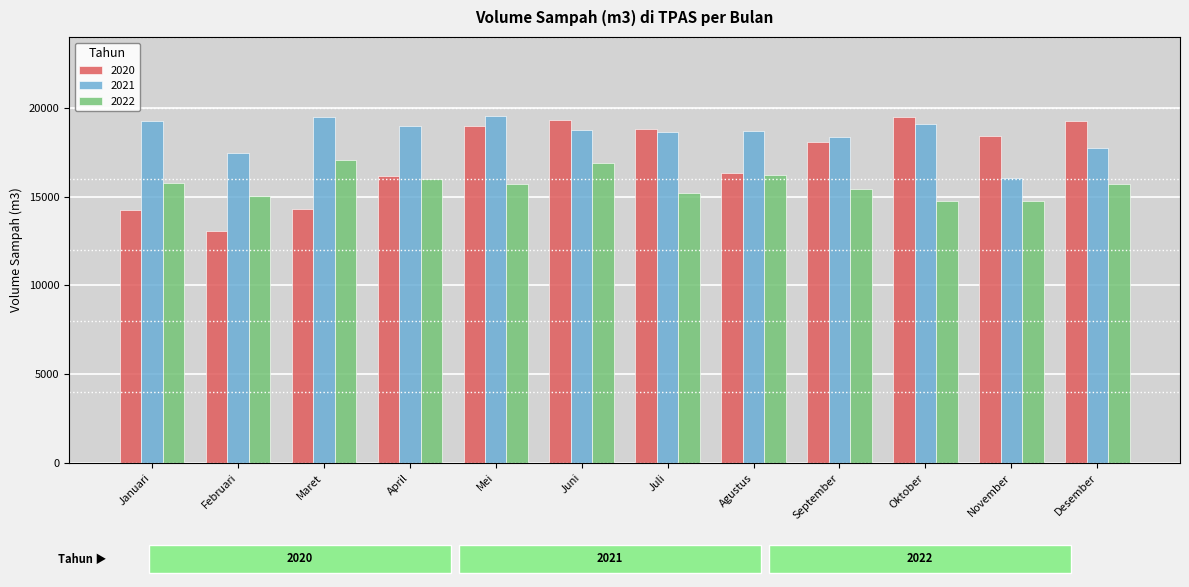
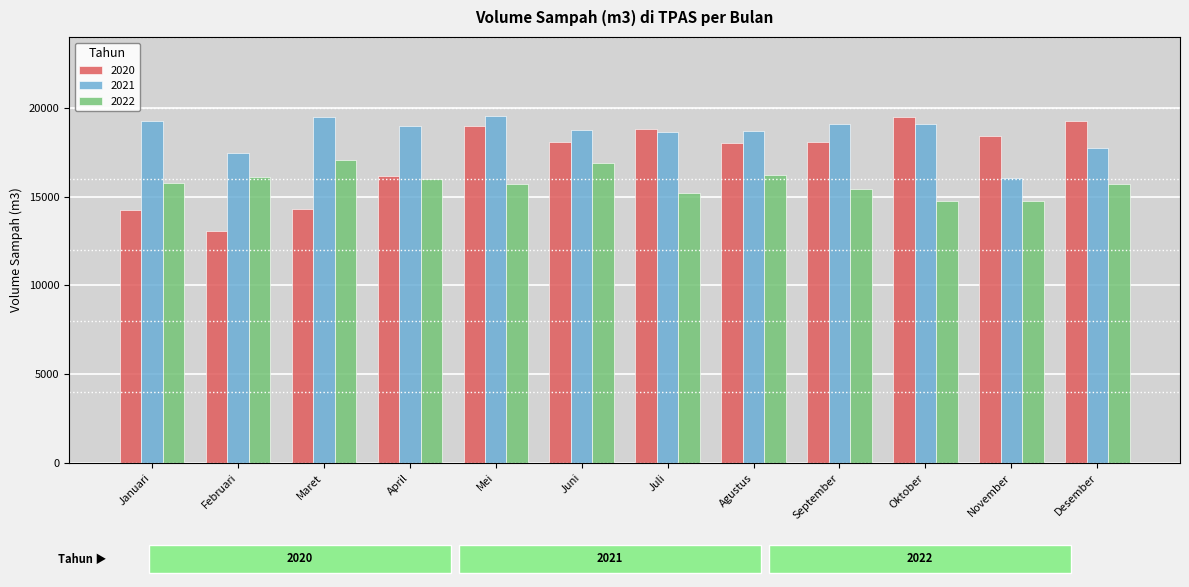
2022, Februari: 15000 -> 16100
2020, Juni: 19300 -> 18100
2020, Agustus: 16400 -> 18000
2021, September: 18400 -> 19100
